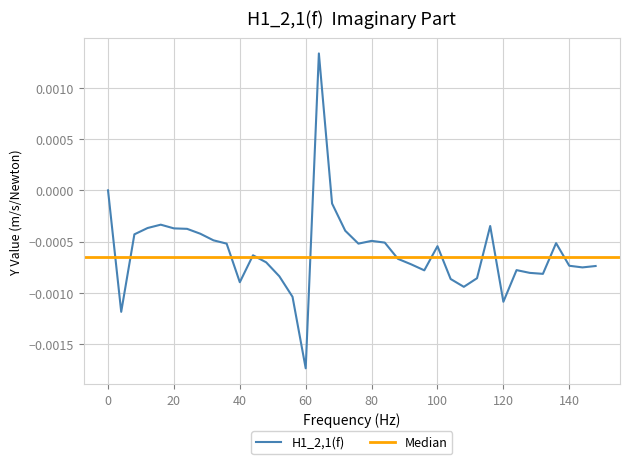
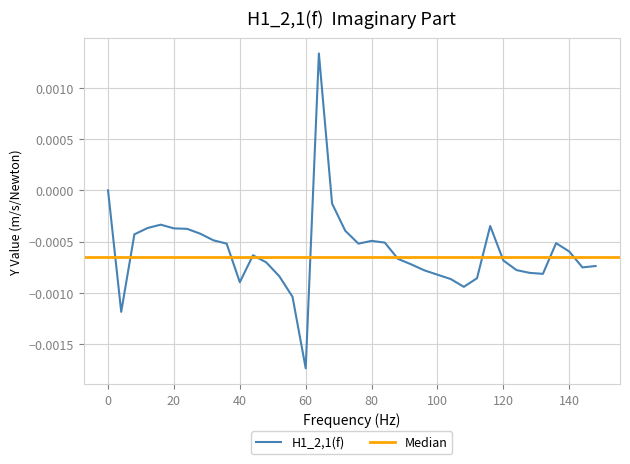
100: -0.00055 -> -0.00082
120: -0.00109 -> -0.00069
140: -0.00074 -> -0.00060
